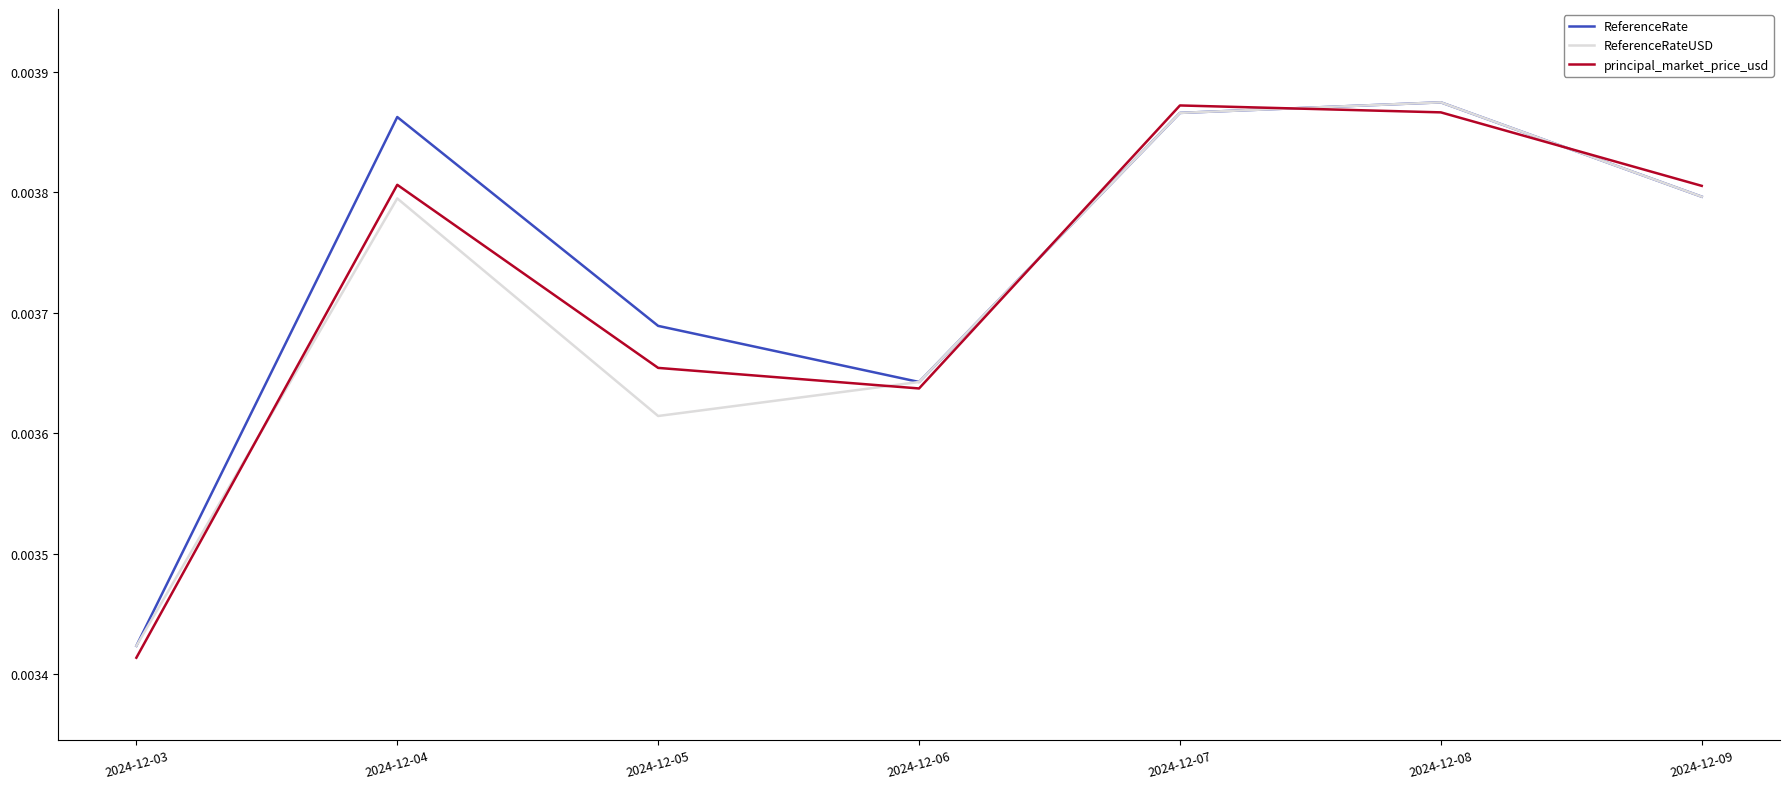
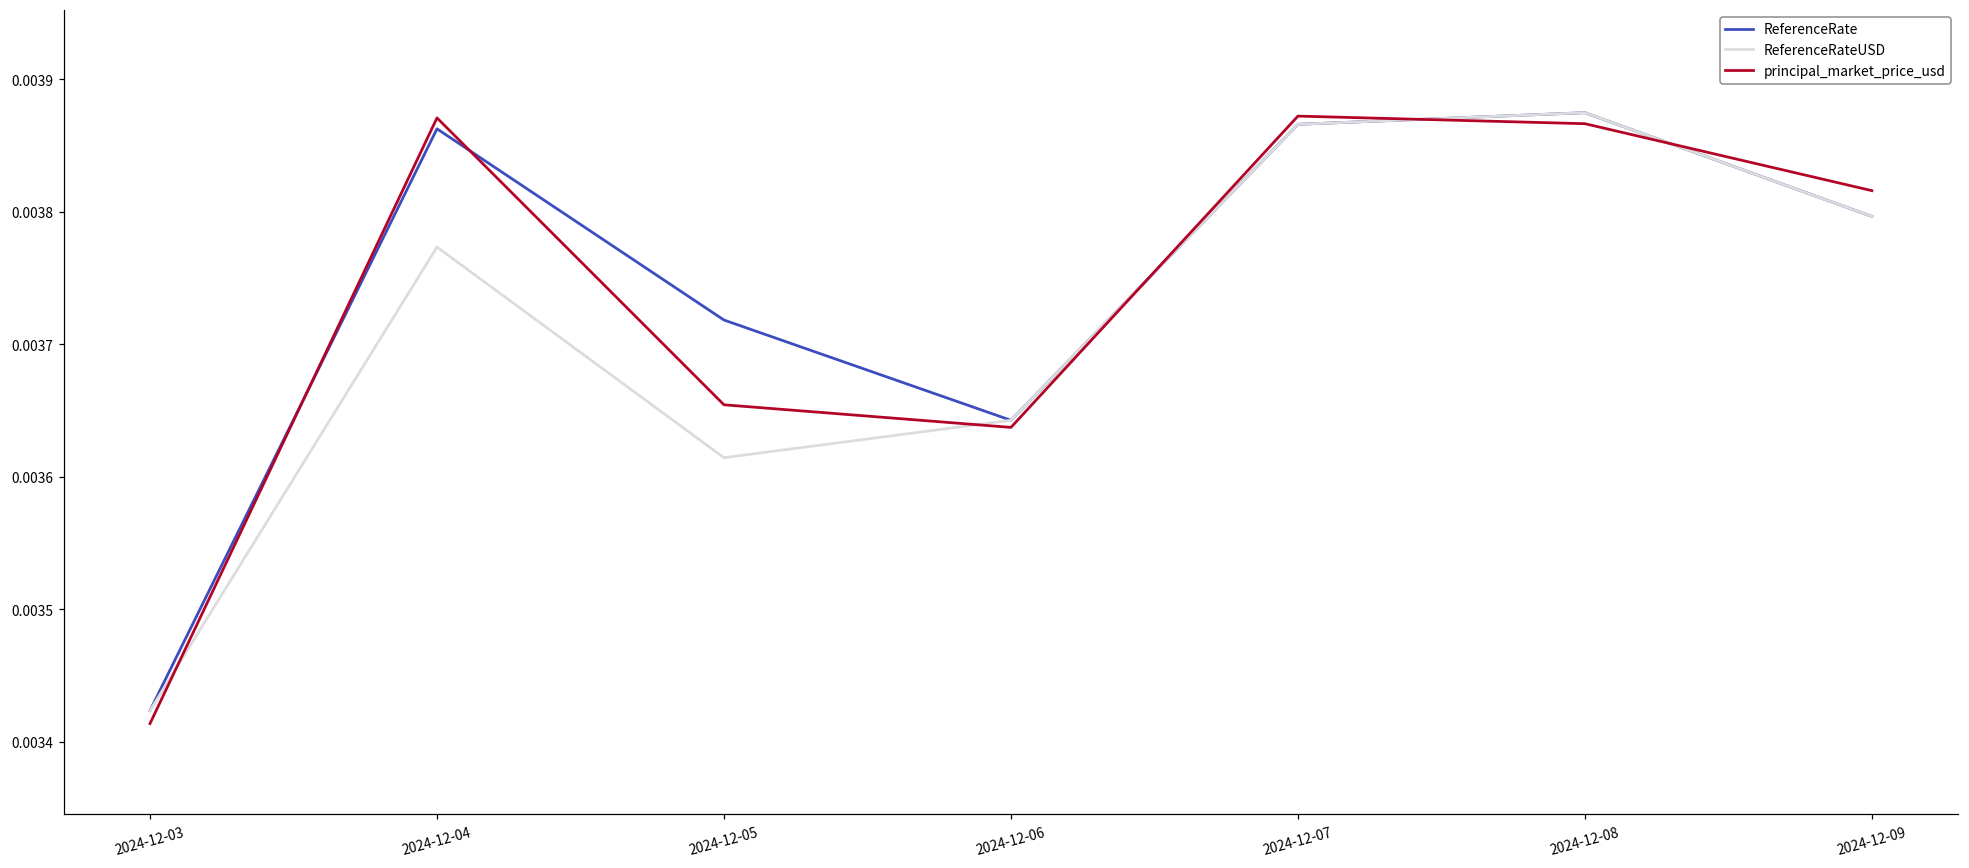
ReferenceRateUSD, 2024-12-04: 0.003795 -> 0.003773
principal_market_price_usd, 2024-12-04: 0.003806 -> 0.003871
ReferenceRate, 2024-12-05: 0.003689 -> 0.003718
principal_market_price_usd, 2024-12-09: 0.003805 -> 0.003816
